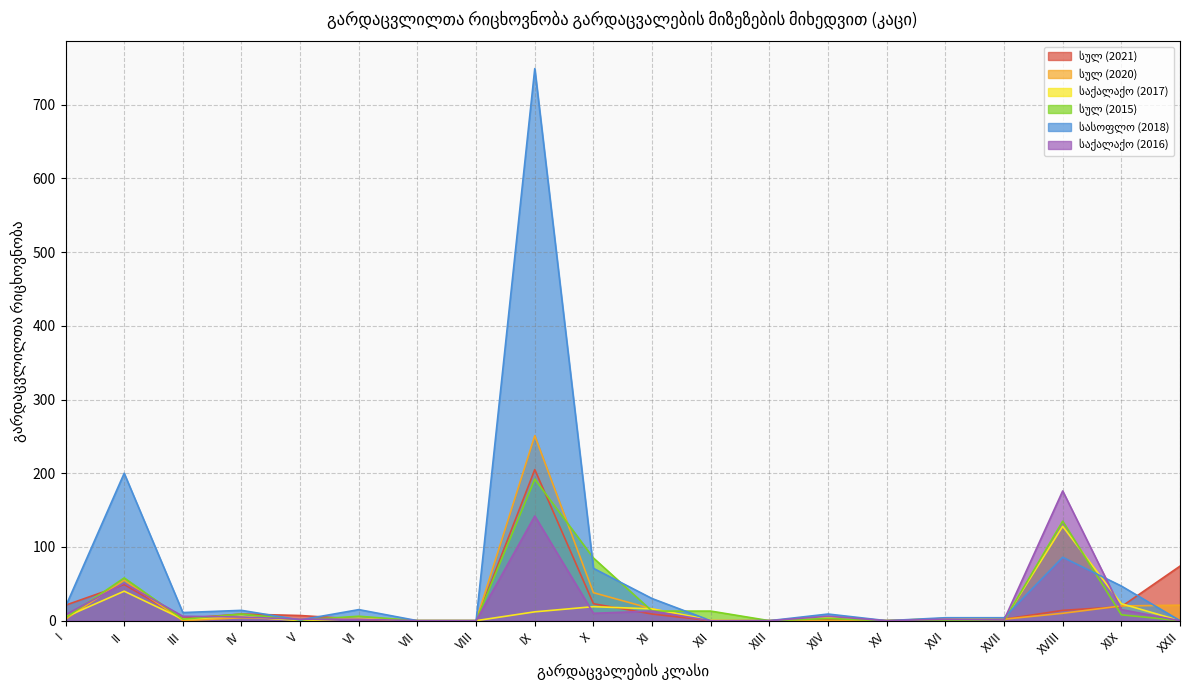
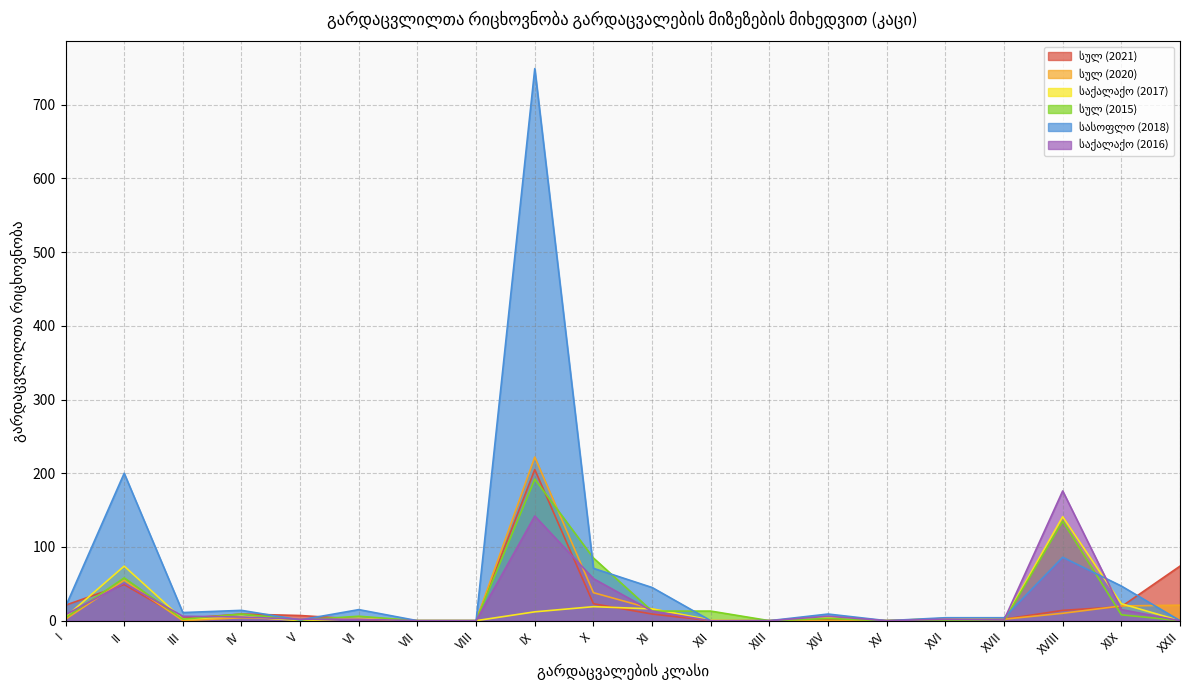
საქალაქო (2017), II: 40 -> 70
სულ (2020), IX: 250 -> 220
საქალაქო (2016), X: 10 -> 60
სასოფლო (2018), XI: 30 -> 50
საქალაქო (2017), XVIII: 130 -> 140
